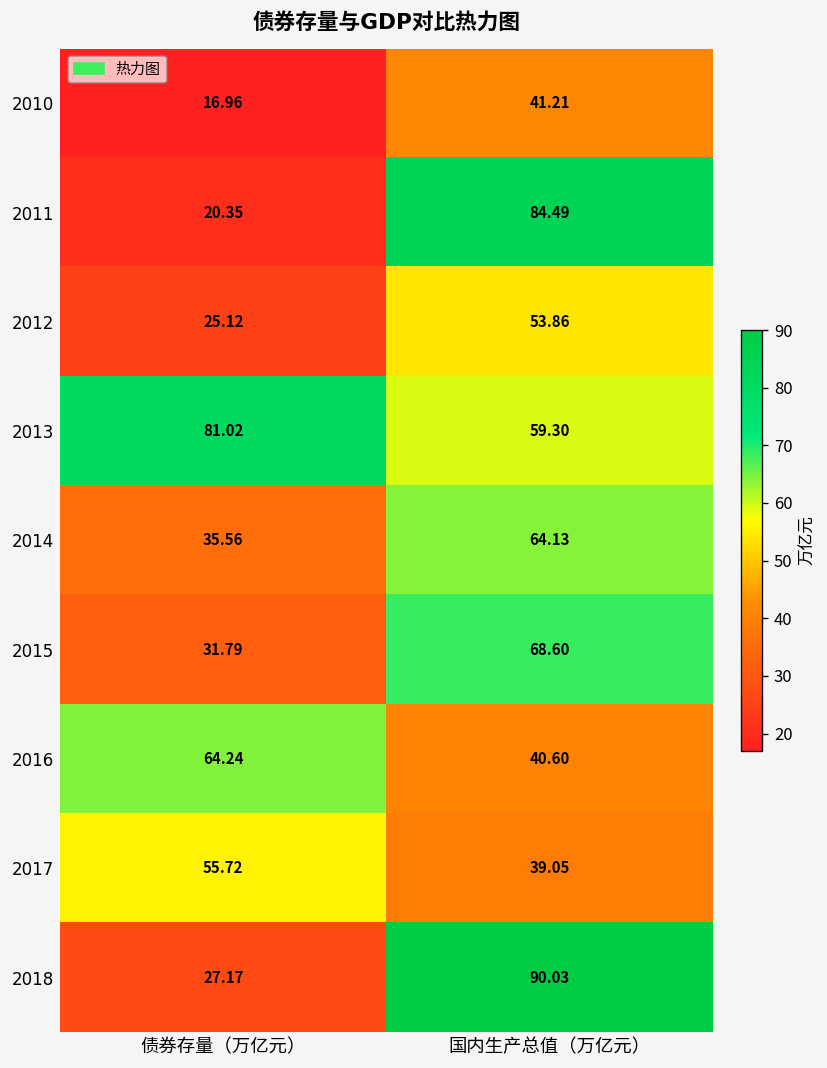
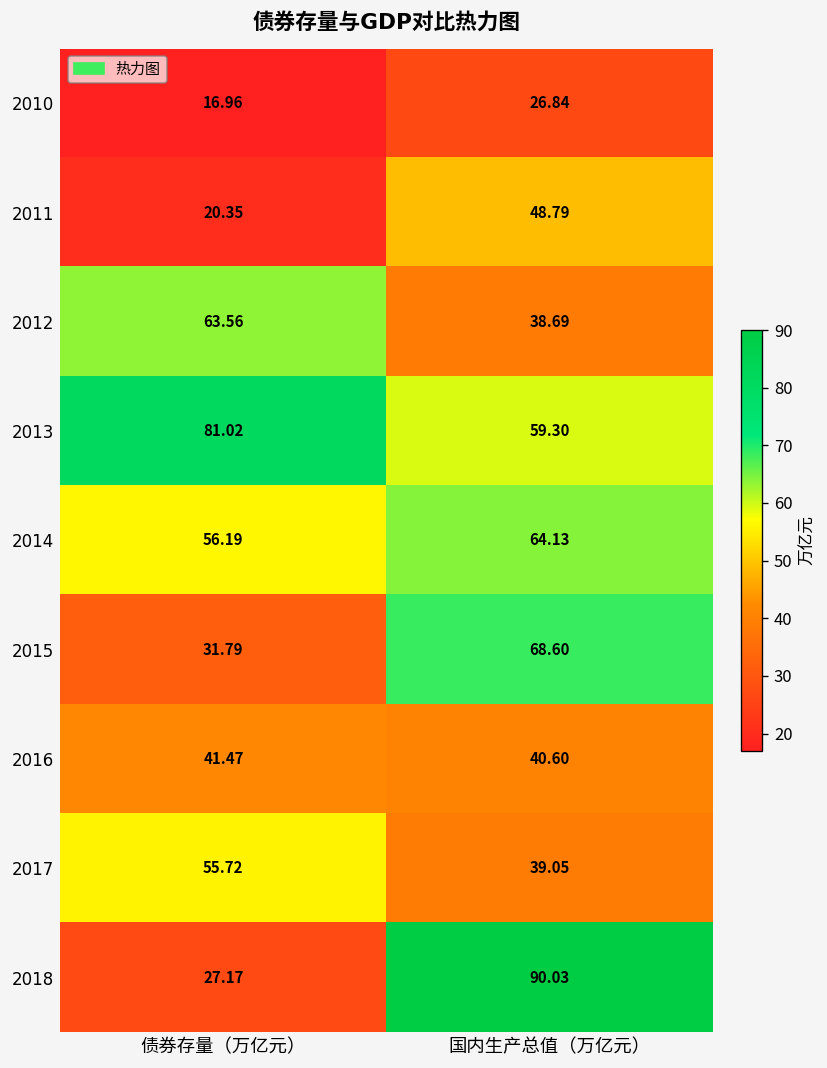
2010, 国内生产总值（万亿元）: 41.21 -> 26.84
2011, 国内生产总值（万亿元）: 84.49 -> 48.79
2012, 债券存量（万亿元）: 25.12 -> 63.56
2012, 国内生产总值（万亿元）: 53.86 -> 38.69
2014, 债券存量（万亿元）: 35.56 -> 56.19
2016, 债券存量（万亿元）: 64.24 -> 41.47
